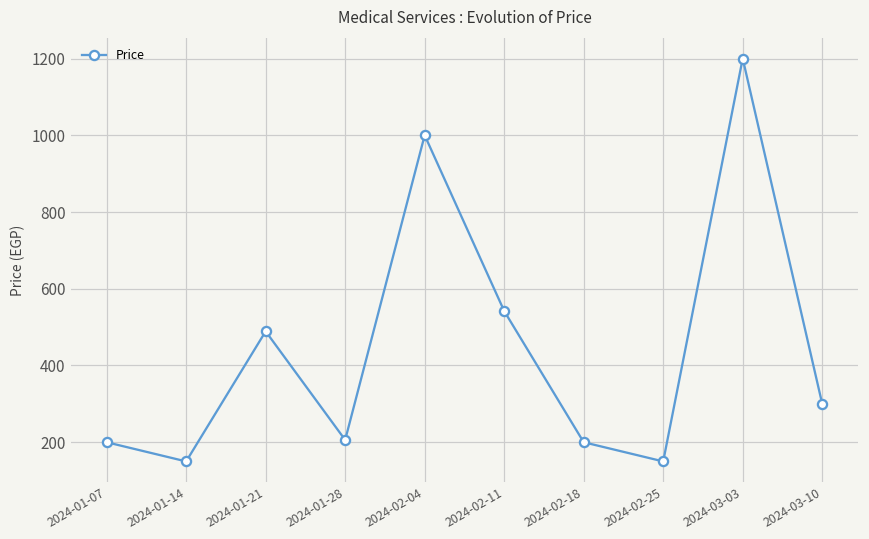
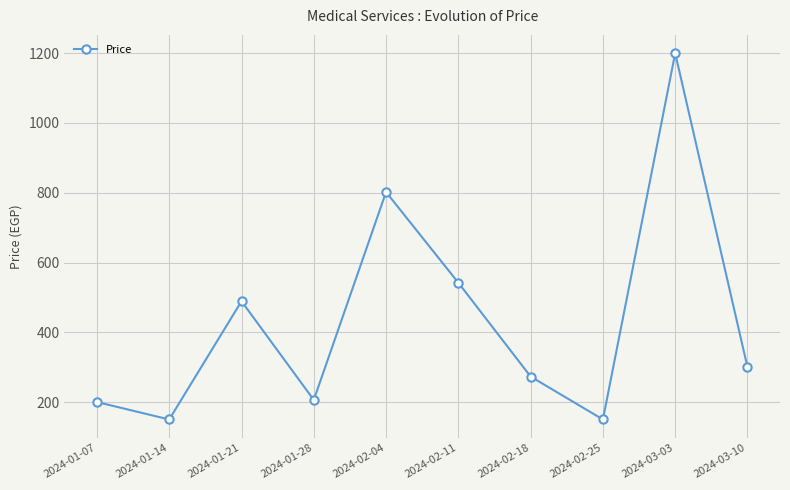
2024-02-04: 1000 -> 800
2024-02-18: 200 -> 270
